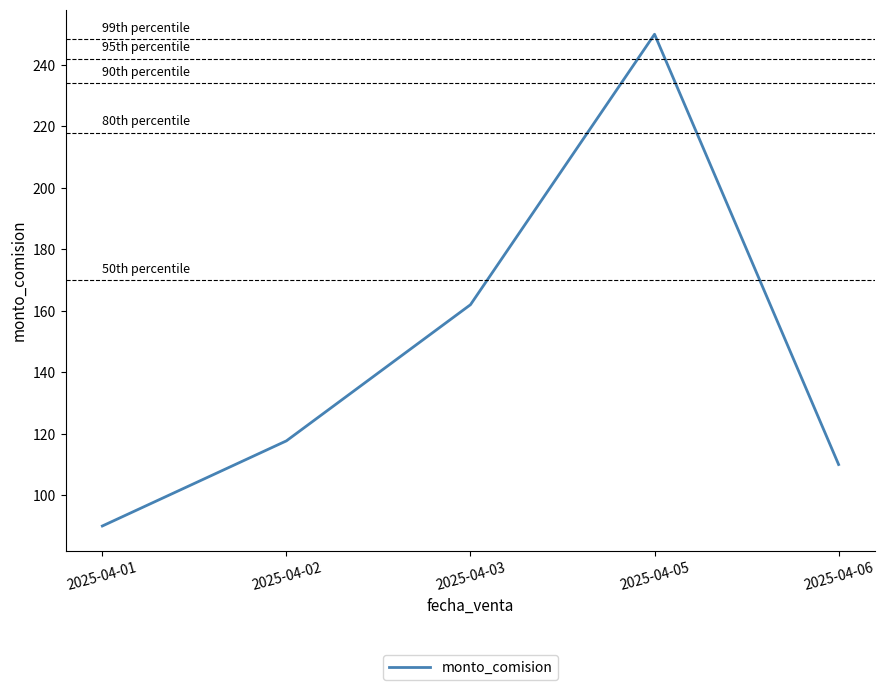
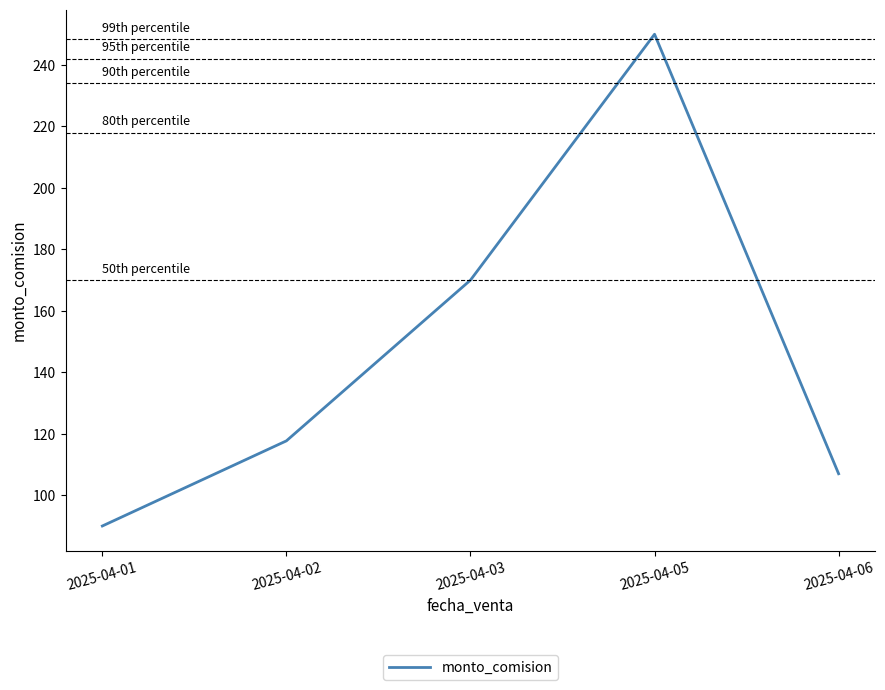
2025-04-03: 162 -> 170
2025-04-06: 110 -> 107
